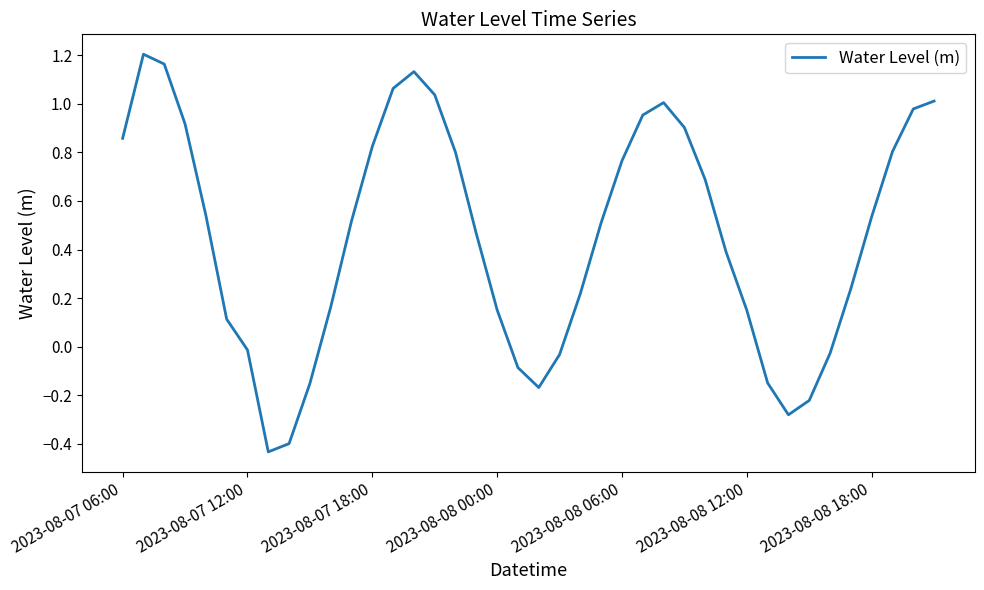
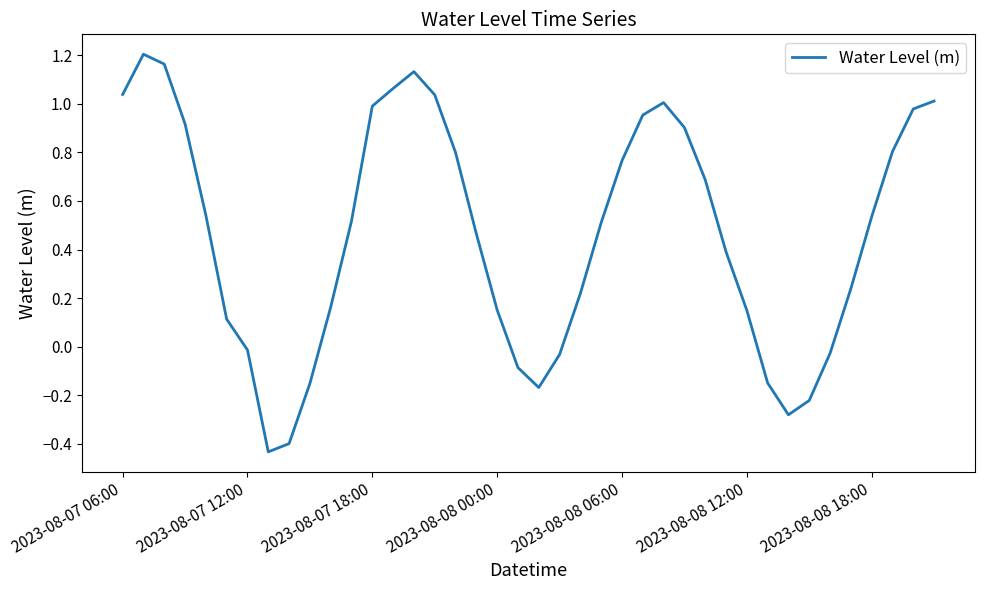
2023-08-07 06:00: 0.86 -> 1.04
2023-08-07 18:00: 0.82 -> 0.99
